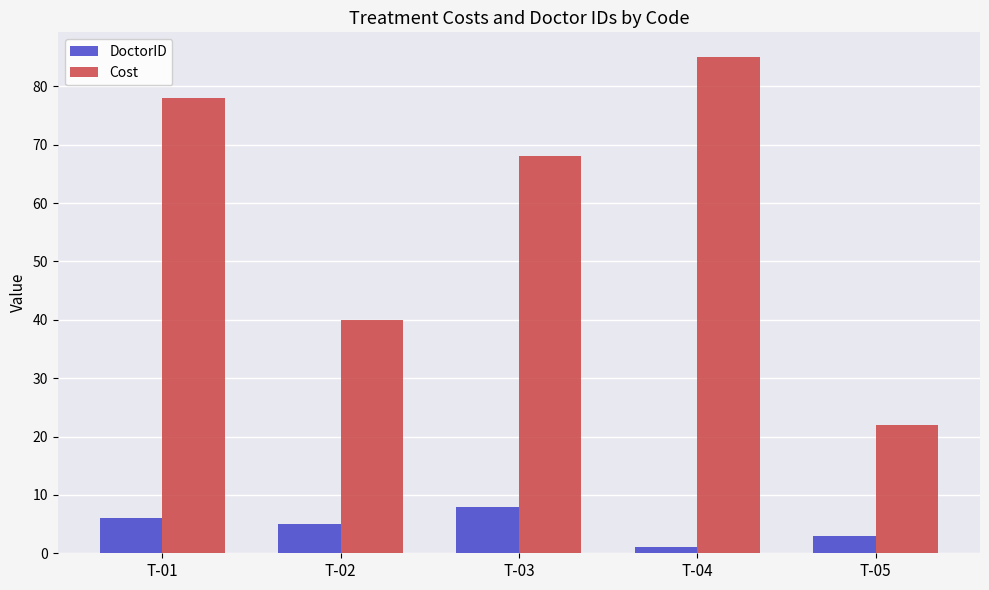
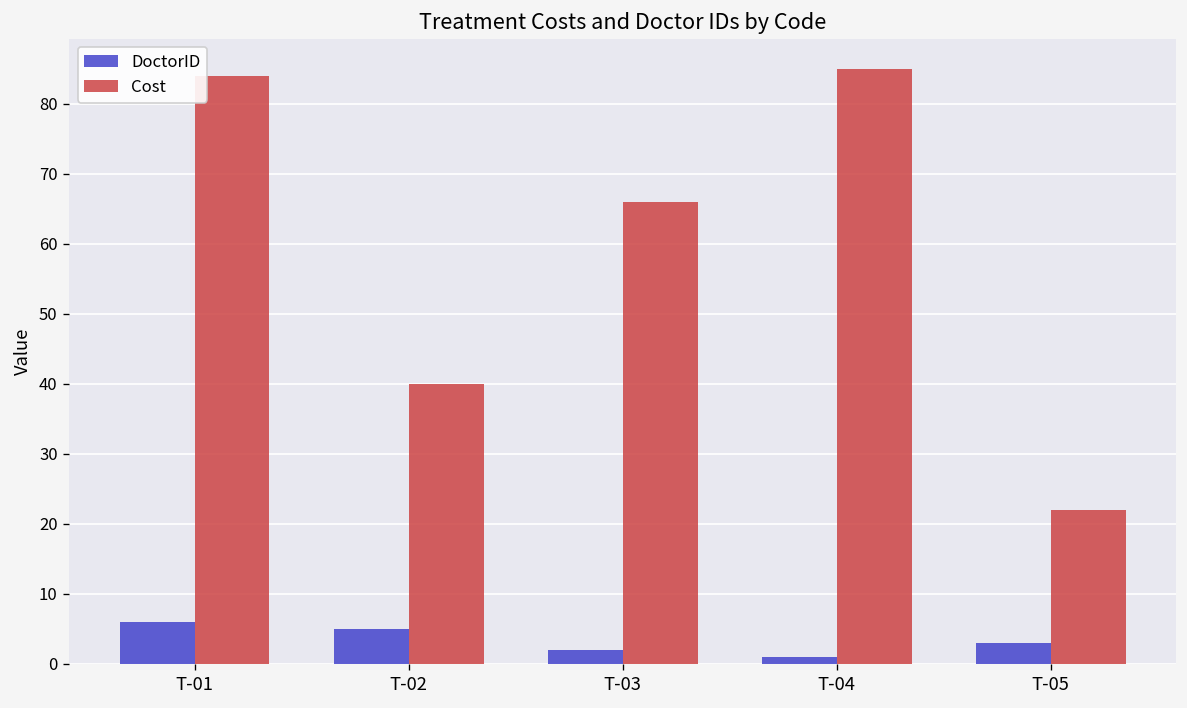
Cost, T-01: 78 -> 84
DoctorID, T-03: 8 -> 2
Cost, T-03: 68 -> 66
